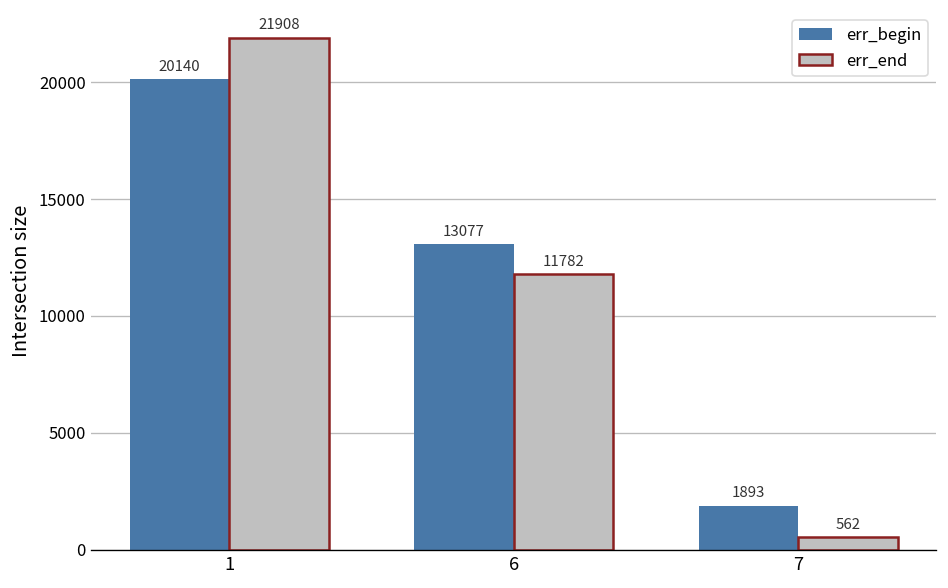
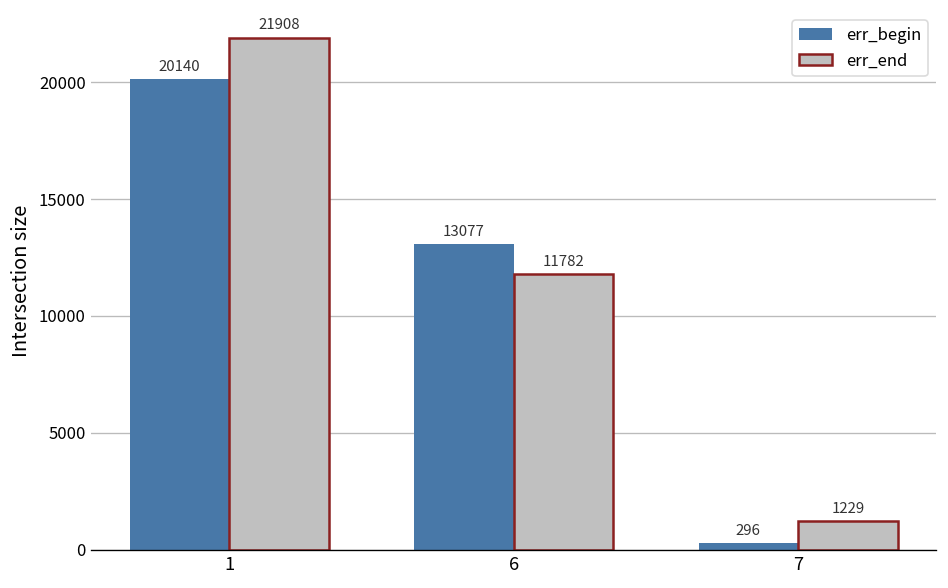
err_begin, 7: 1893 -> 296
err_end, 7: 562 -> 1229
